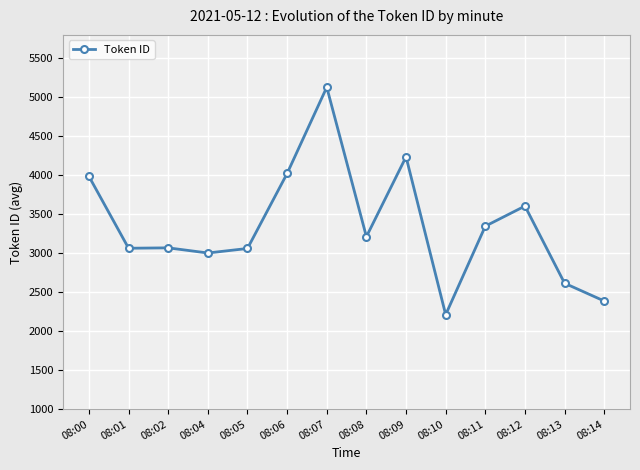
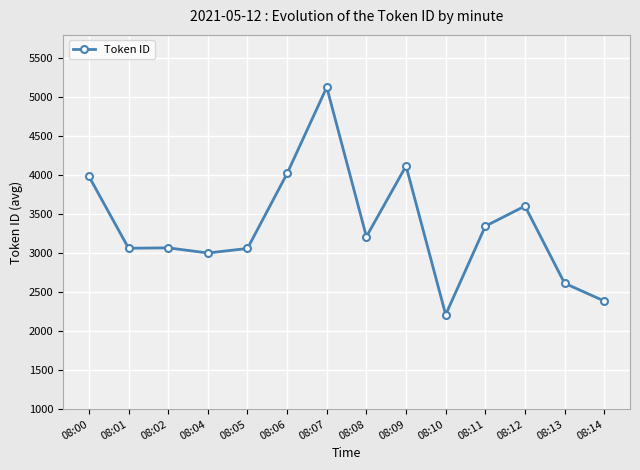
08:09: 4200 -> 4100
